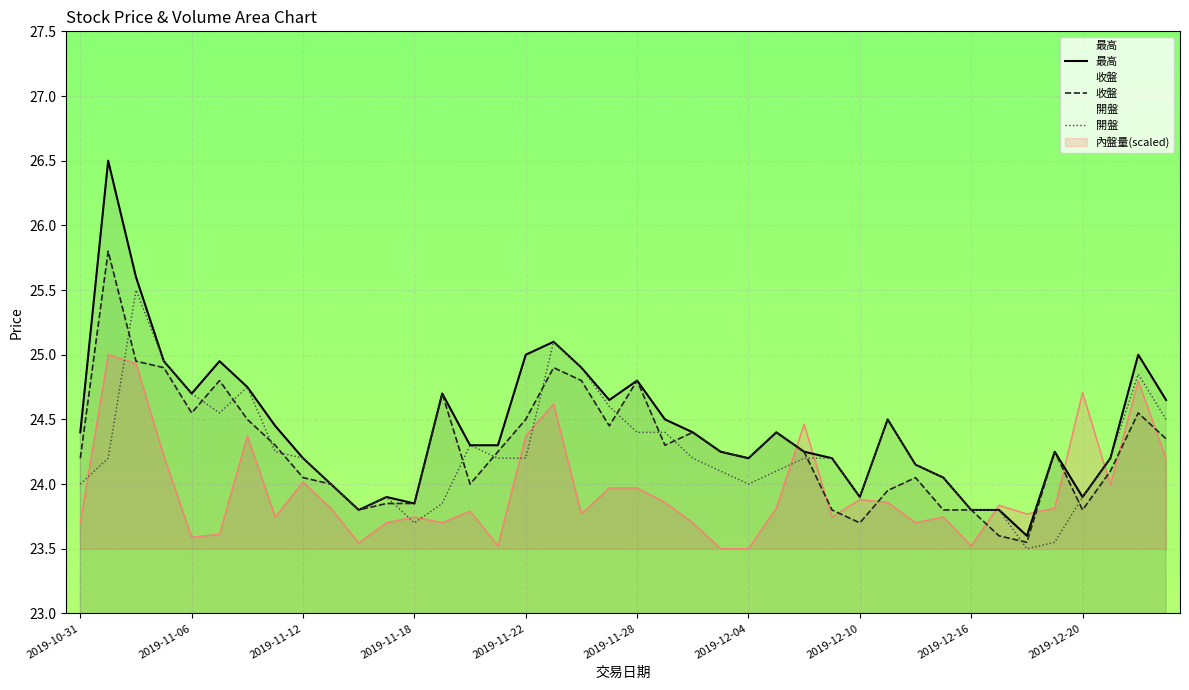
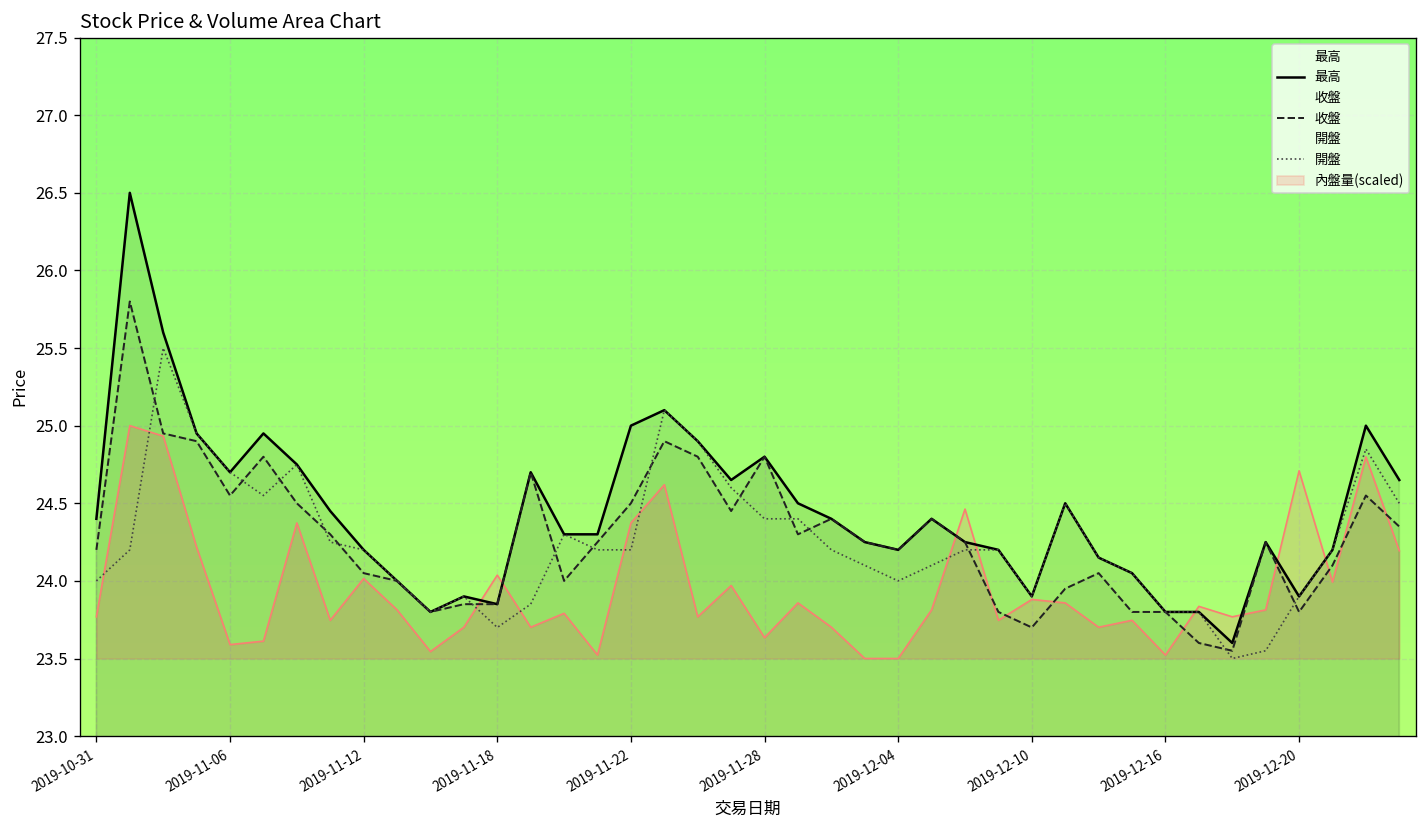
內盤量(scaled), 2019-10-31: 23.70 -> 23.77
內盤量(scaled), 2019-11-18: 23.75 -> 24.04
內盤量(scaled), 2019-11-28: 23.97 -> 23.63
